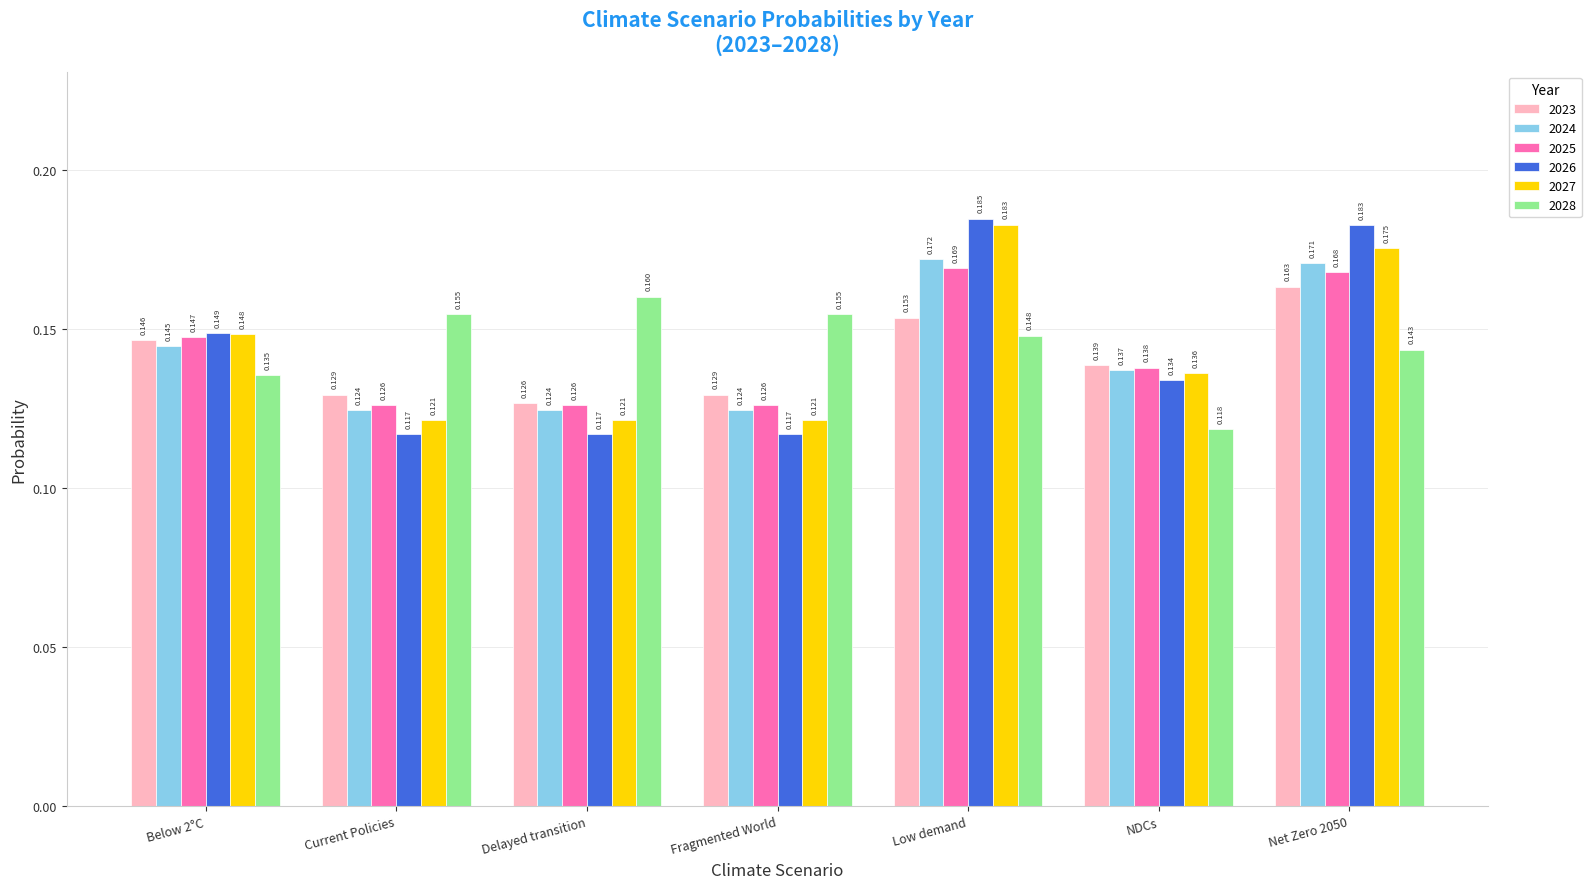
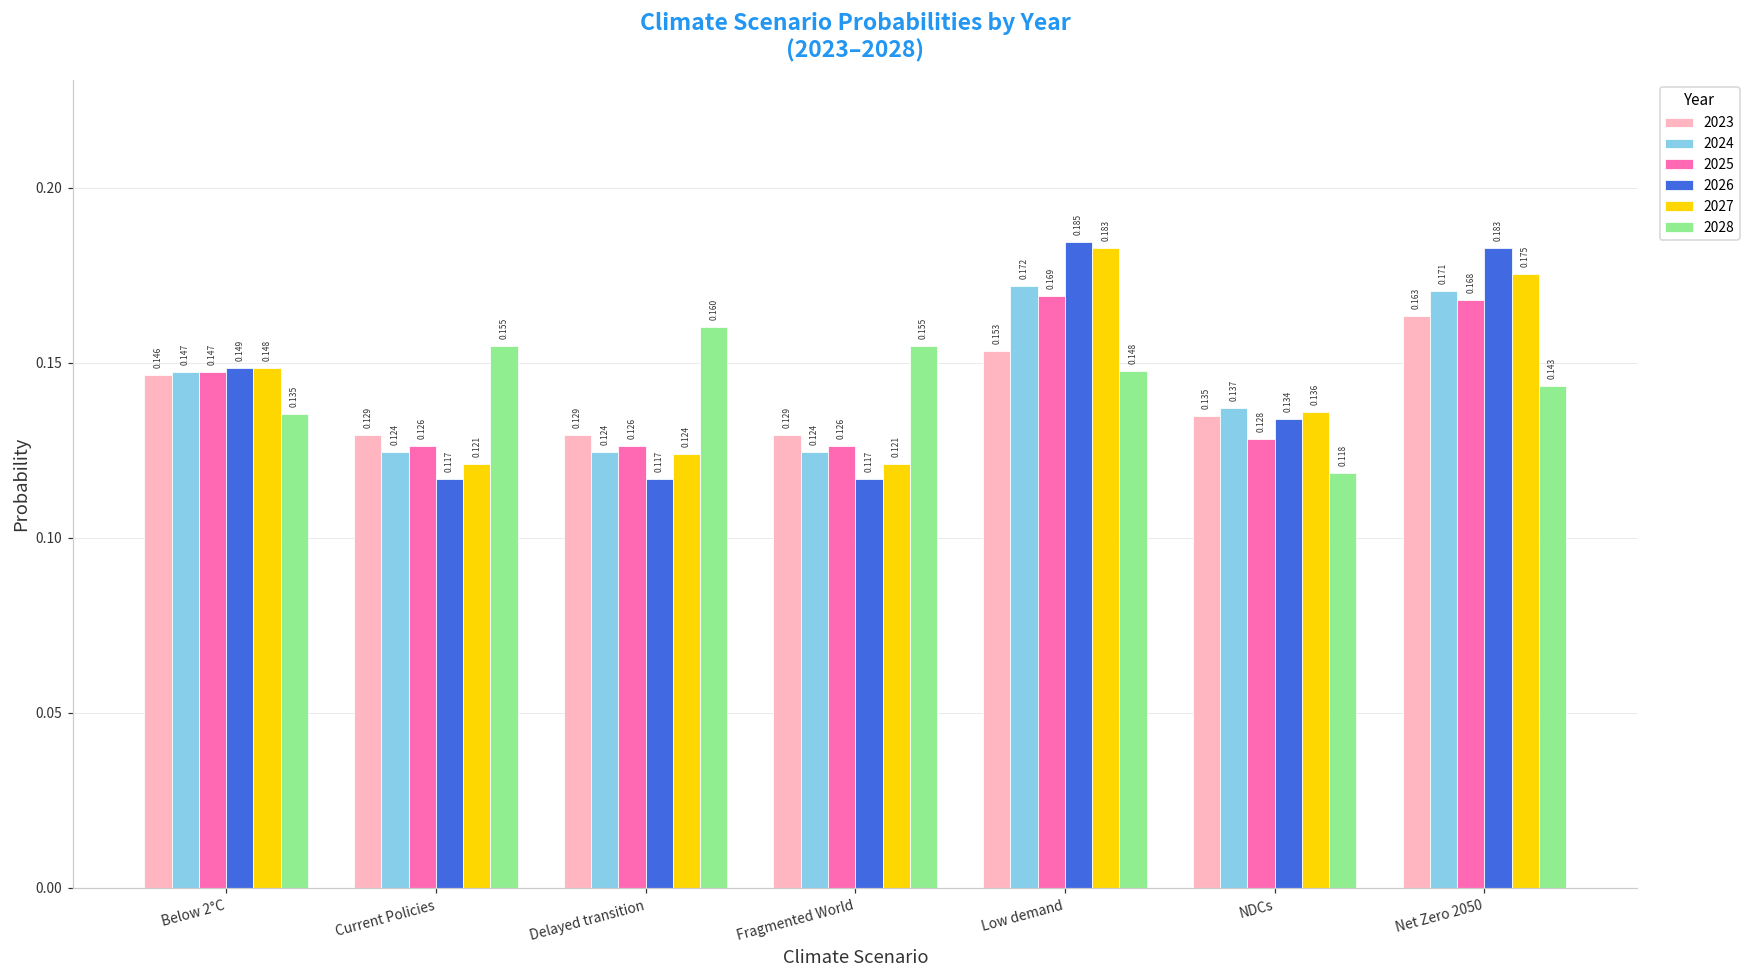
2024, Below 2°C: 0.145 -> 0.147
2023, Delayed transition: 0.126 -> 0.129
2027, Delayed transition: 0.121 -> 0.124
2023, NDCs: 0.139 -> 0.135
2025, NDCs: 0.138 -> 0.128
